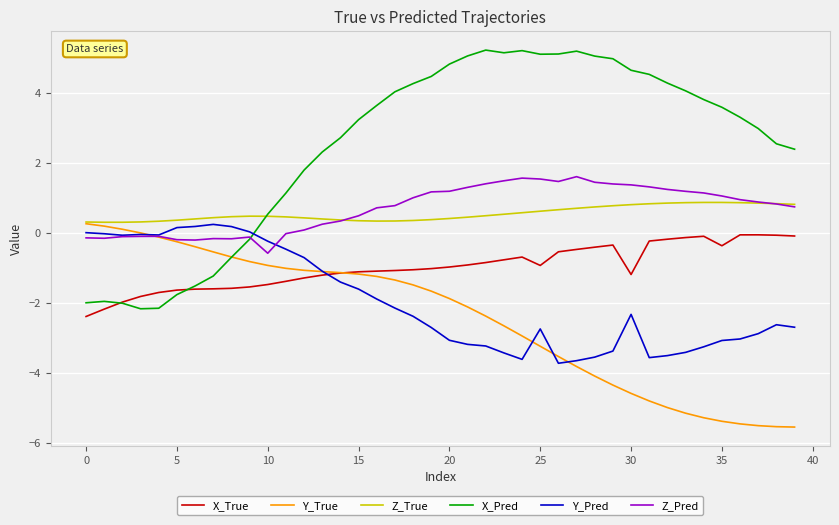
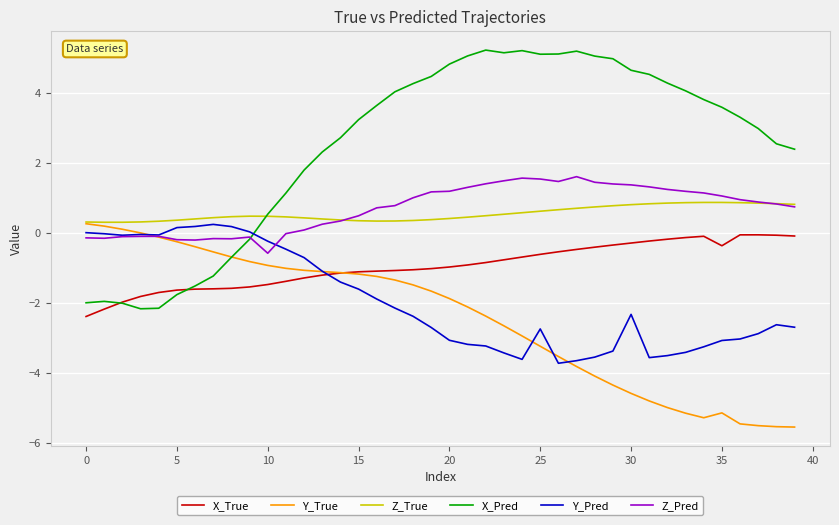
X_True, 25: -0.9 -> -0.6
X_True, 30: -1.2 -> -0.3
Y_True, 35: -5.4 -> -5.1
